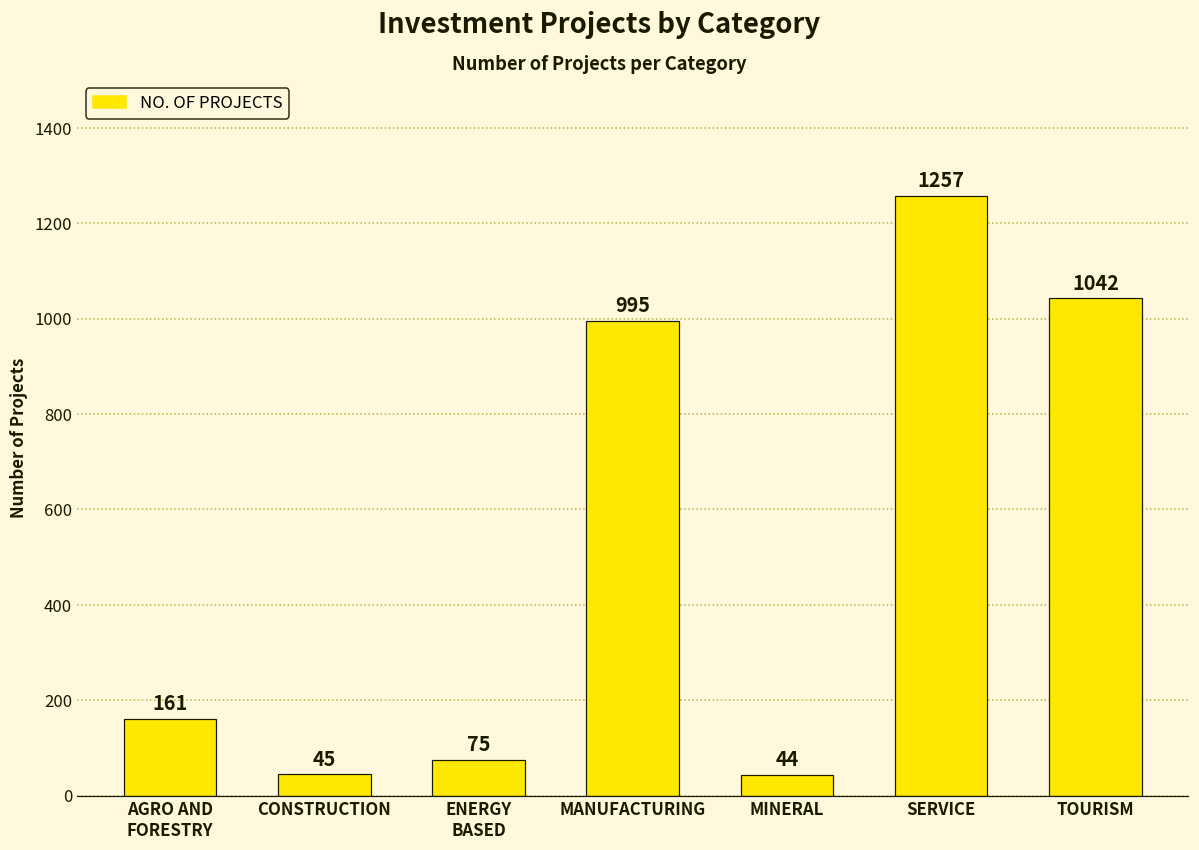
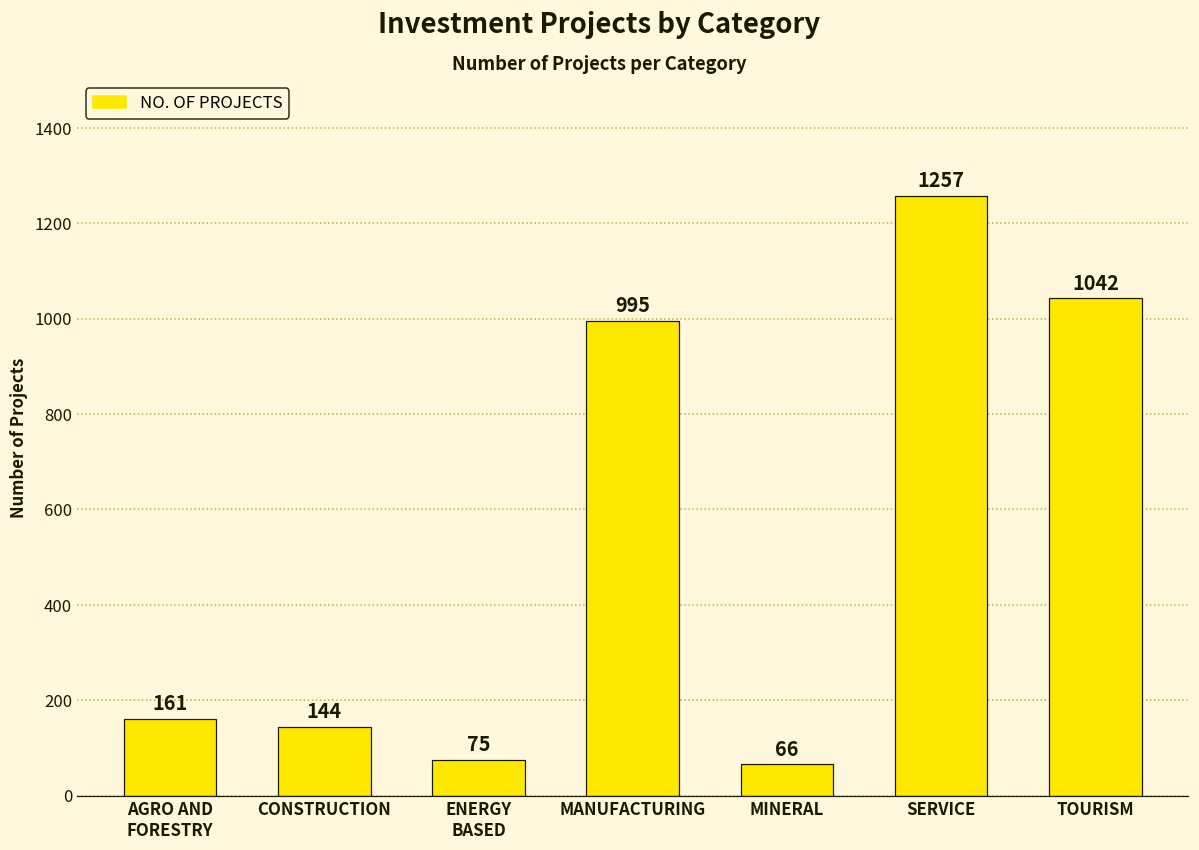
CONSTRUCTION: 45 -> 144
MINERAL: 44 -> 66
